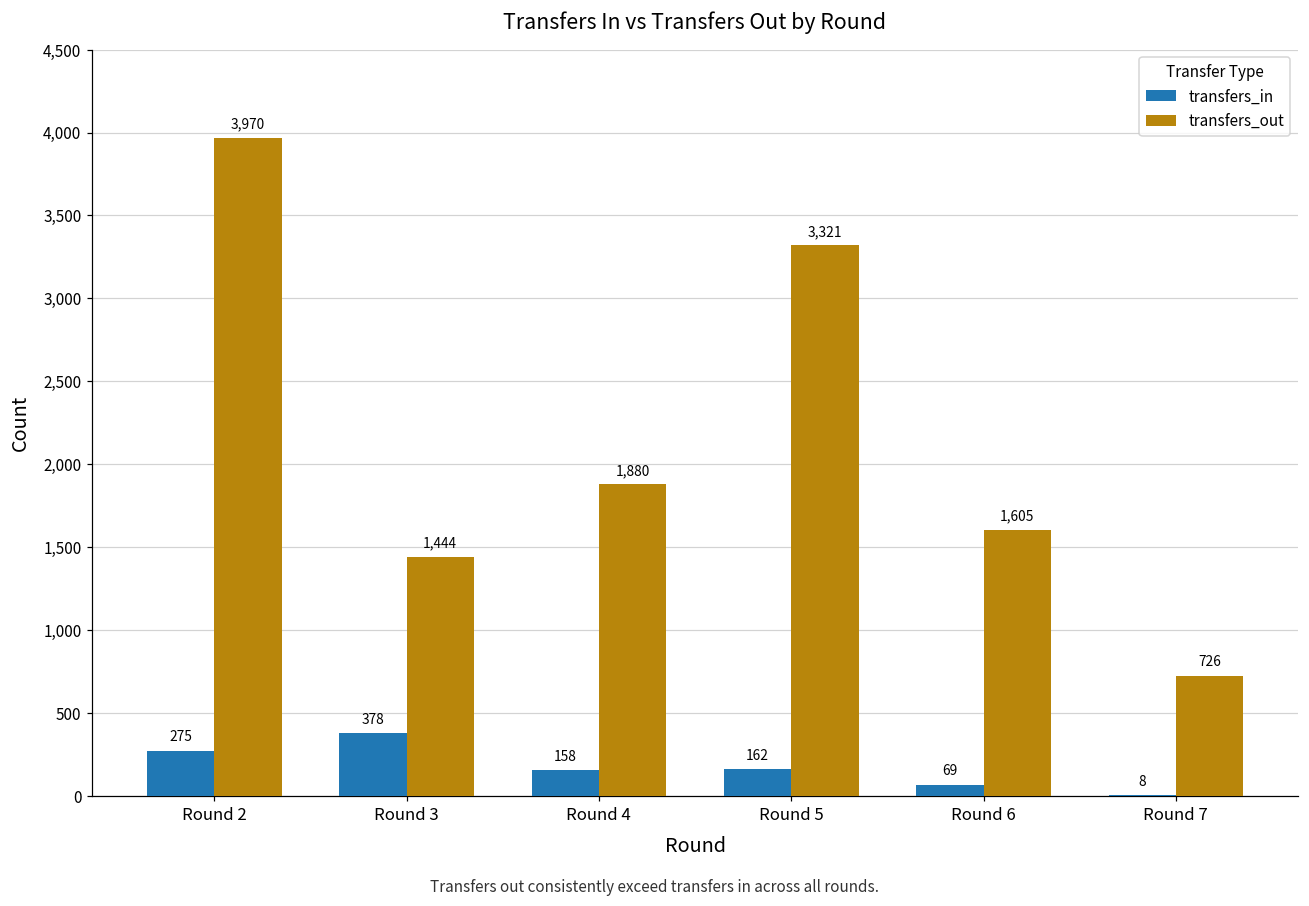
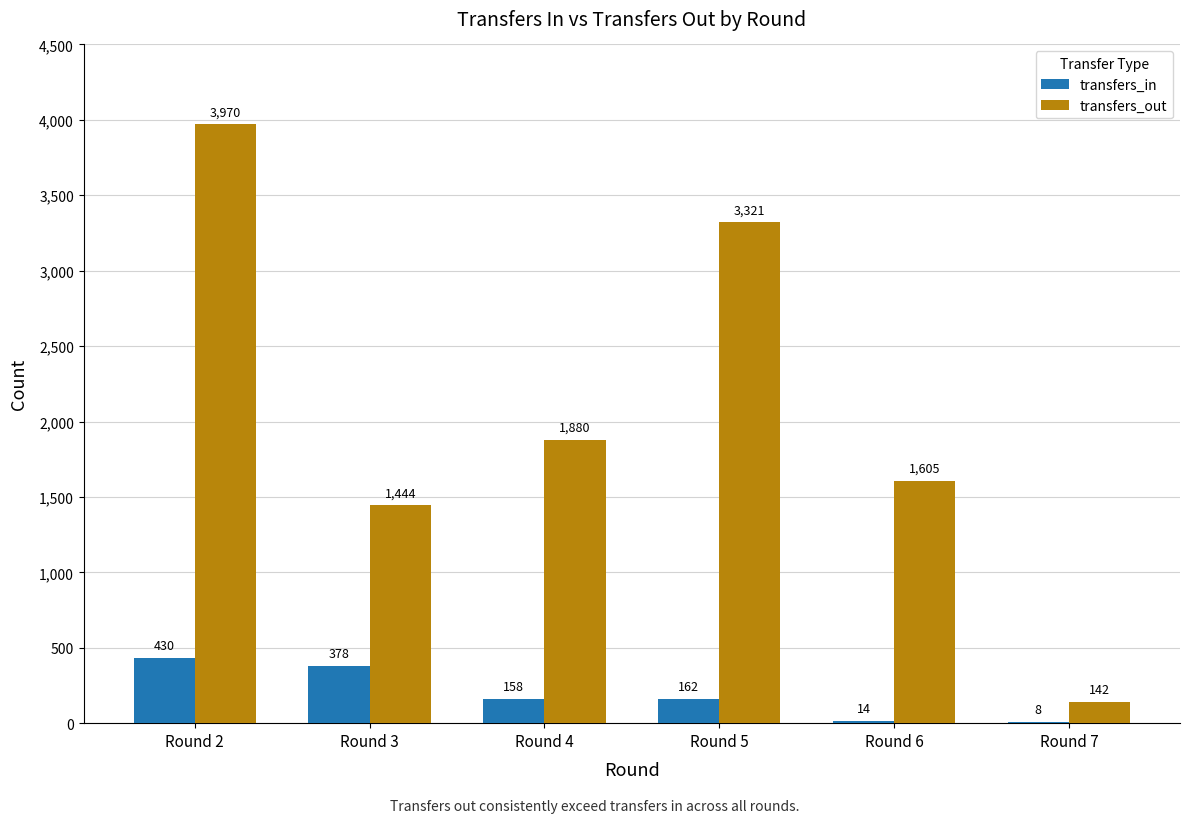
transfers_in, Round 2: 275 -> 430
transfers_in, Round 6: 69 -> 14
transfers_out, Round 7: 726 -> 142
